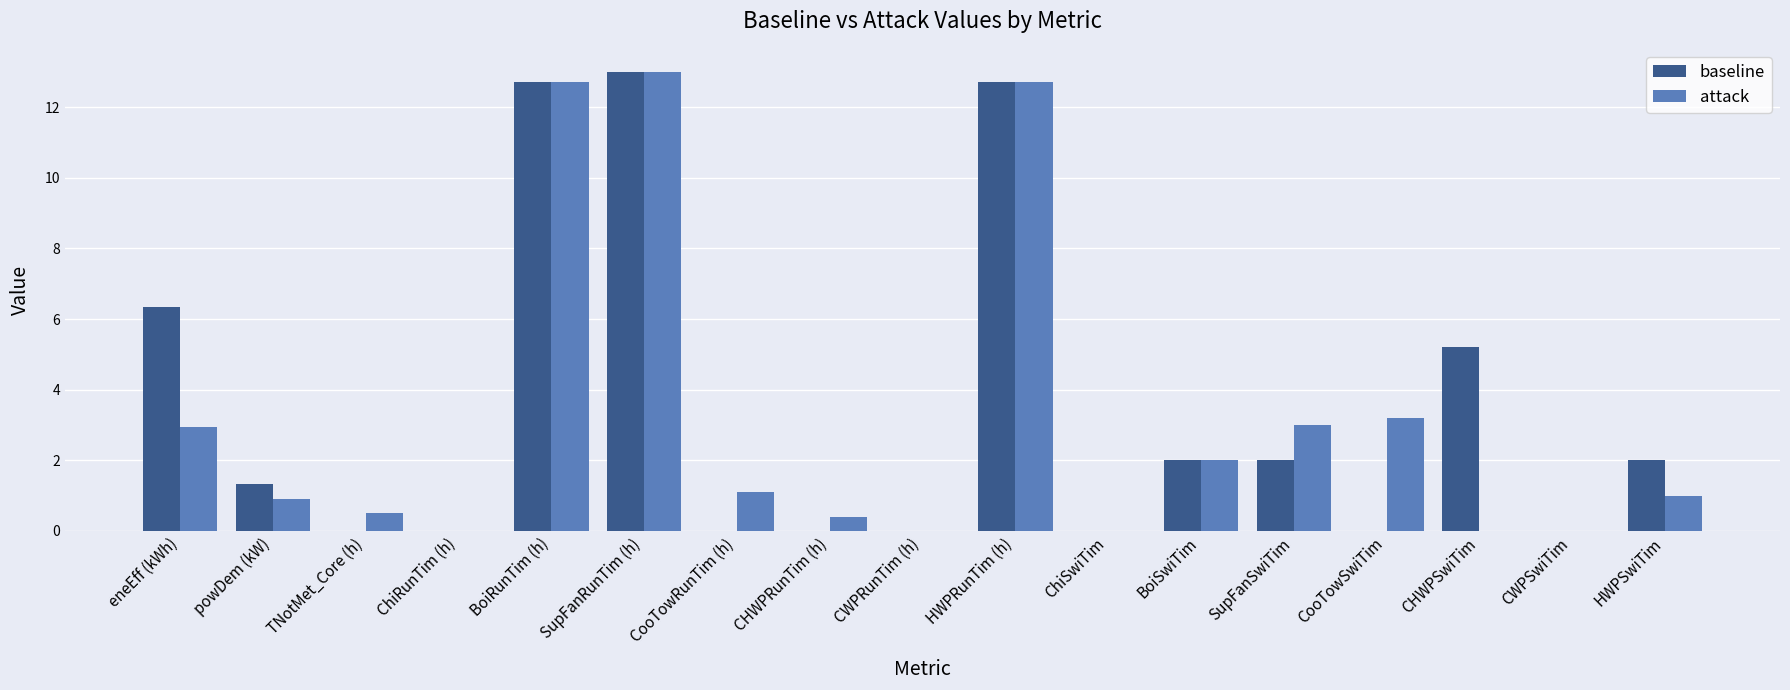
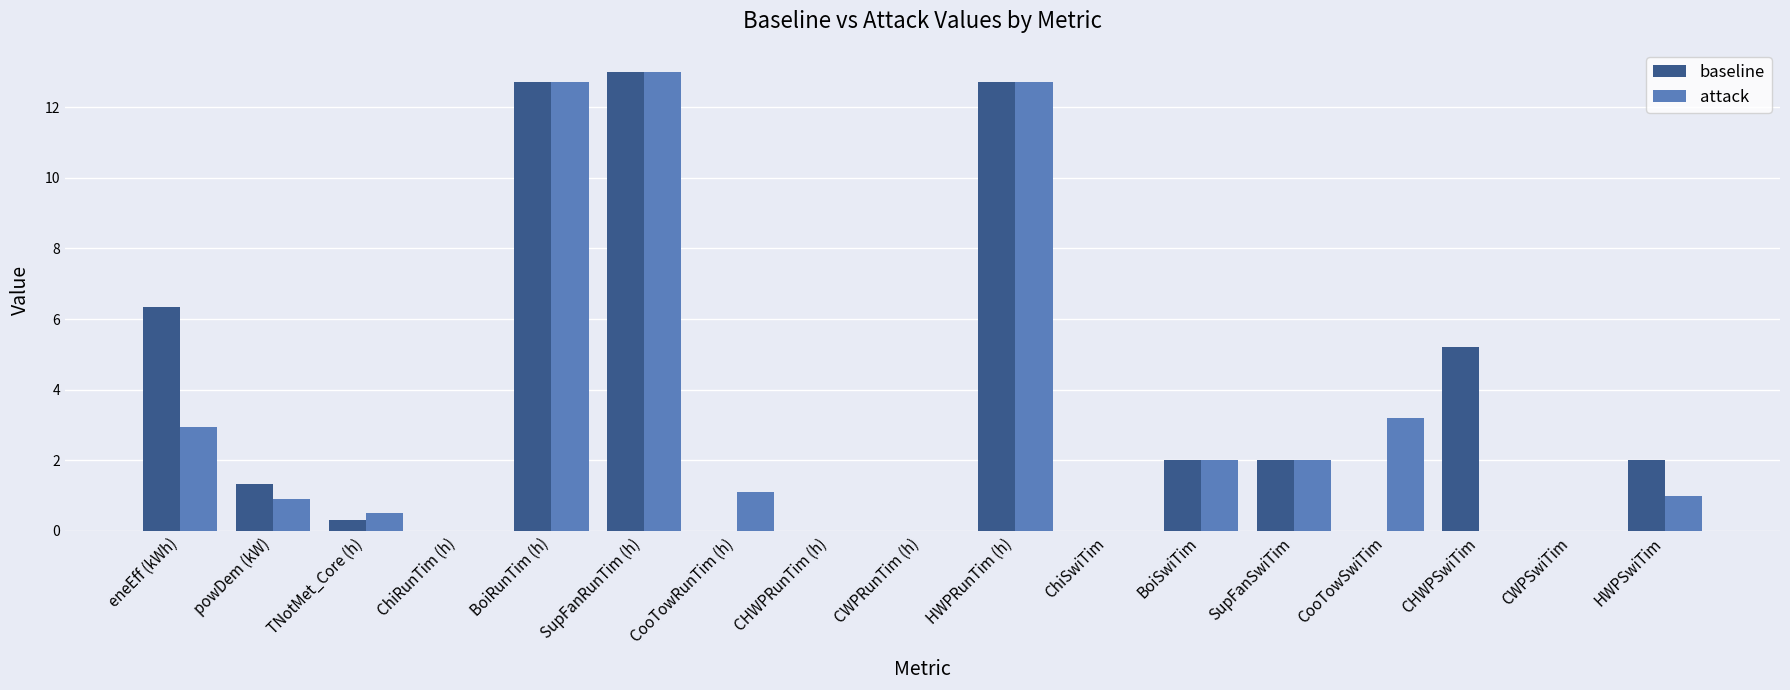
baseline, TNotMet_Core (h): 0.0 -> 0.3
attack, CHWPRunTim (h): 0.4 -> 0.0
attack, SupFanSwiTim: 3 -> 2
